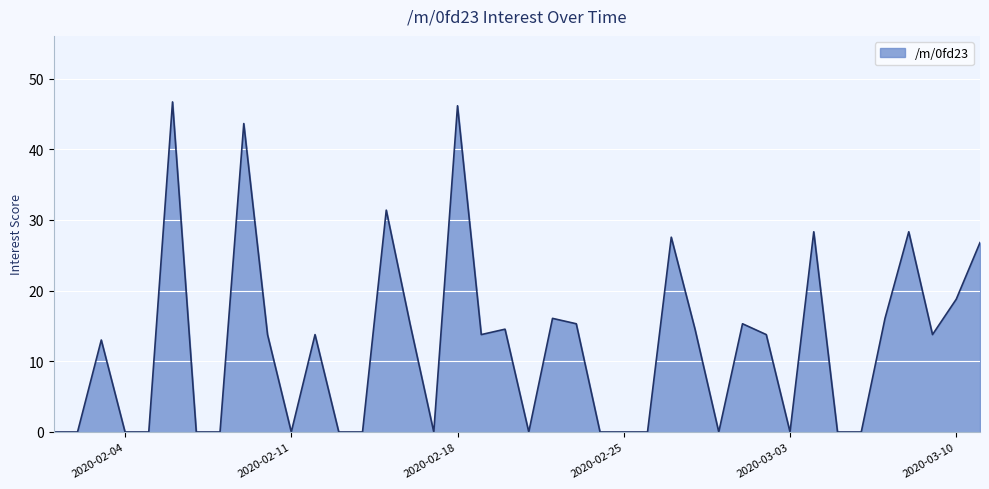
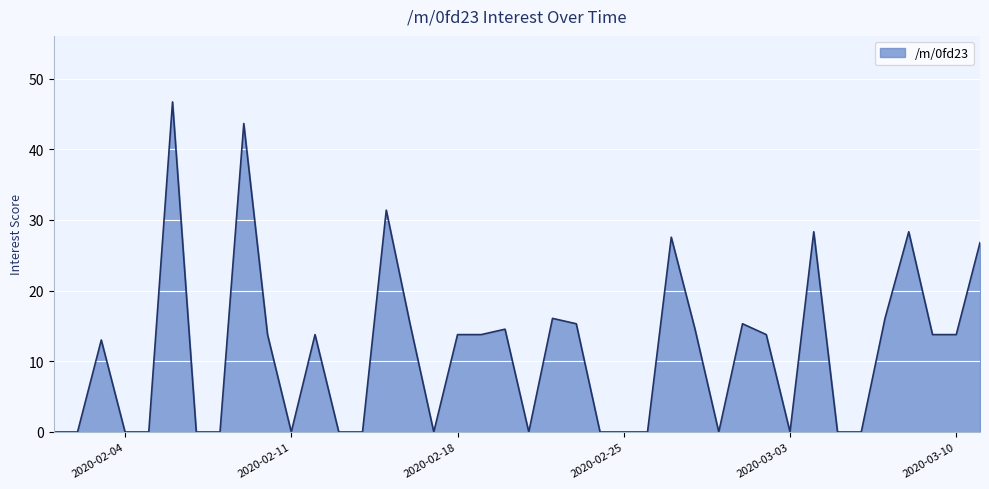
2020-02-18: 46 -> 14
2020-03-10: 19 -> 14
